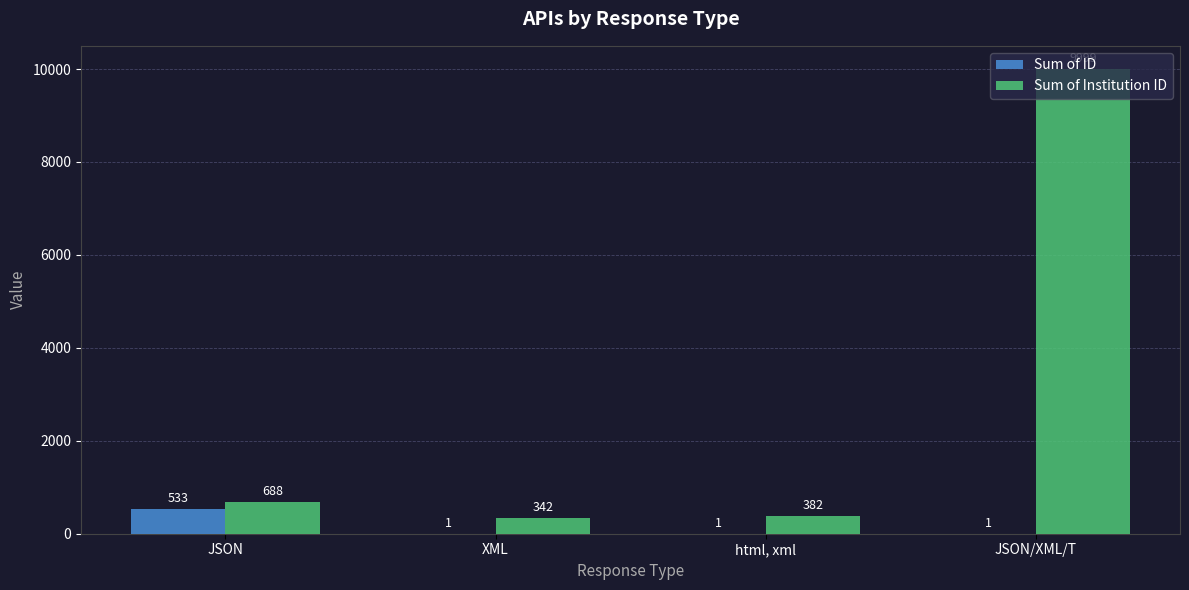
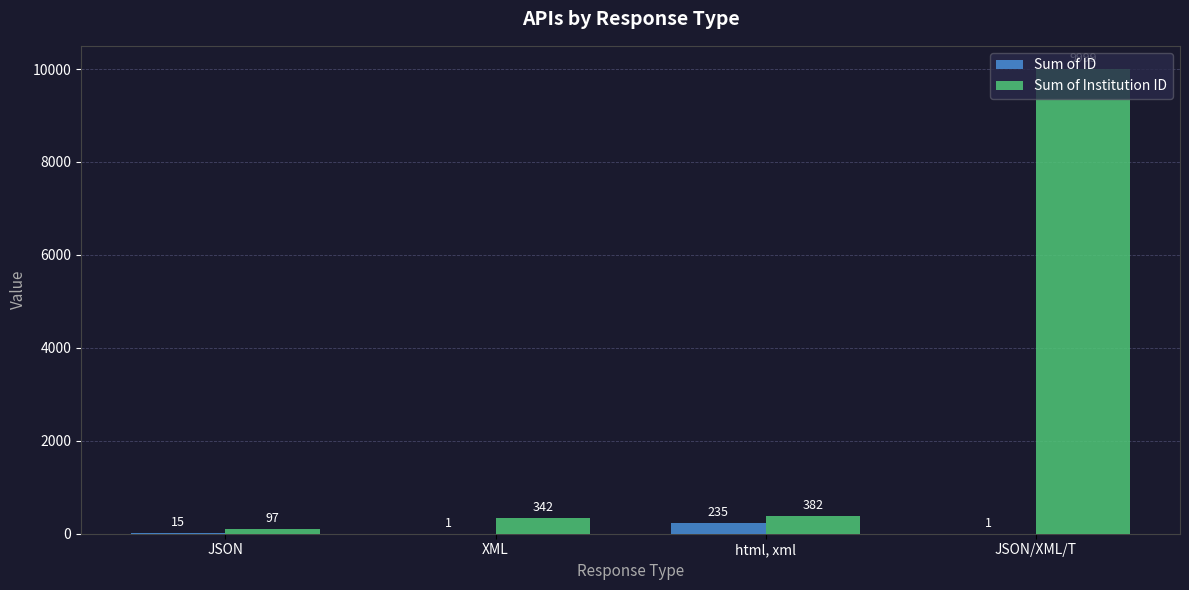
Sum of ID, JSON: 533 -> 15
Sum of Institution ID, JSON: 688 -> 97
Sum of ID, html, xml: 1 -> 235
